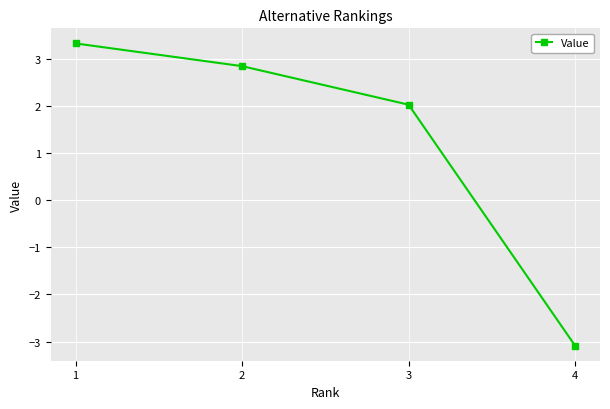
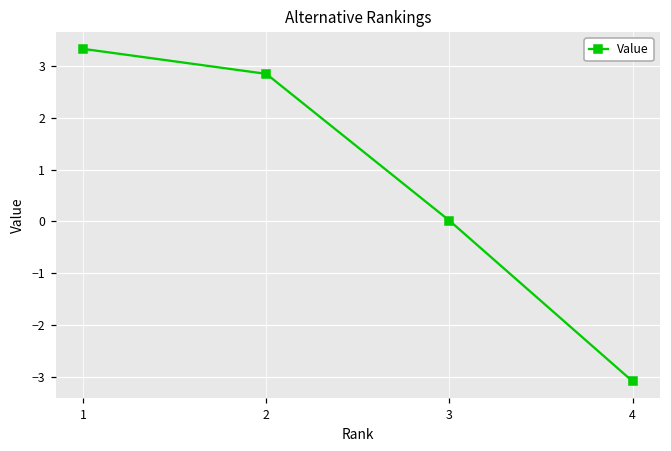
3: 2.0 -> 0.0
